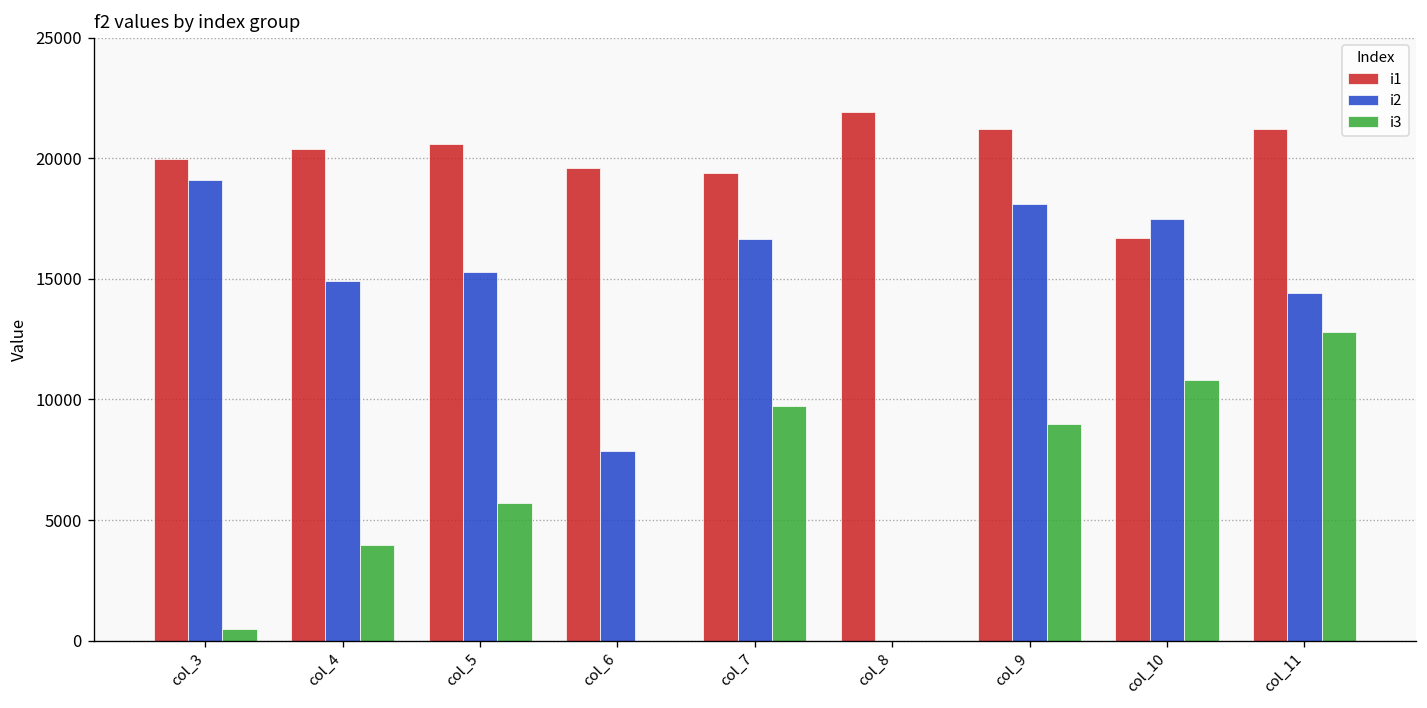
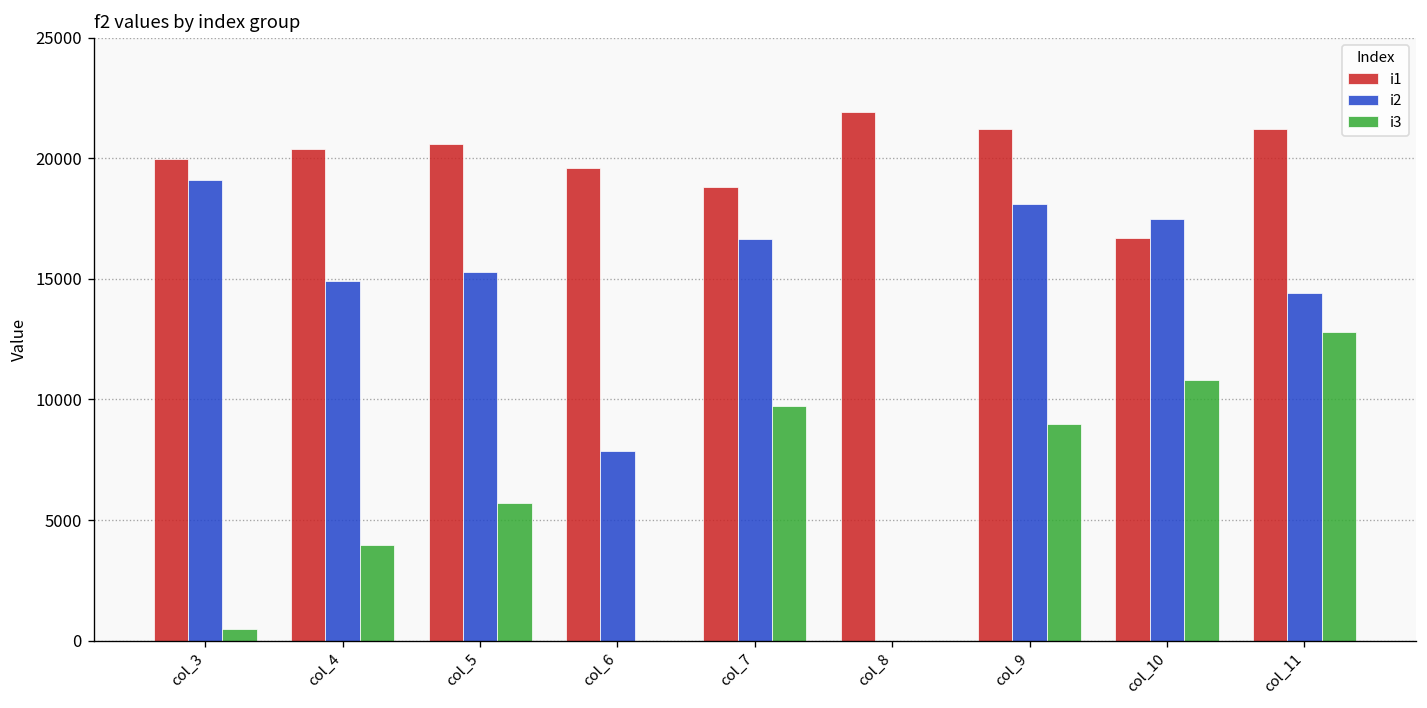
i1, col_7: 19400 -> 18800
